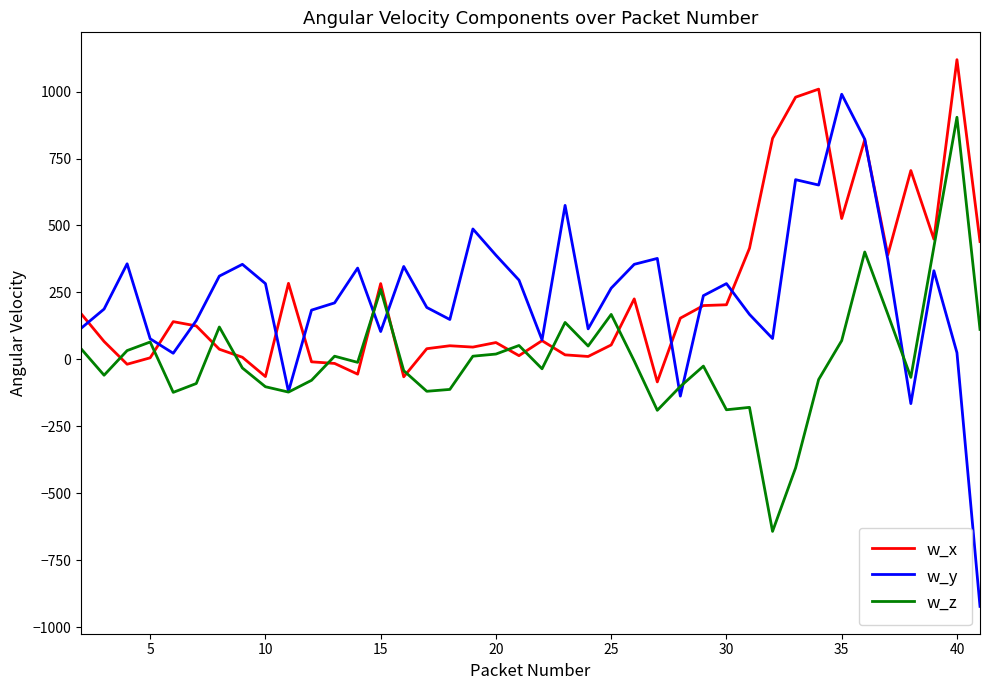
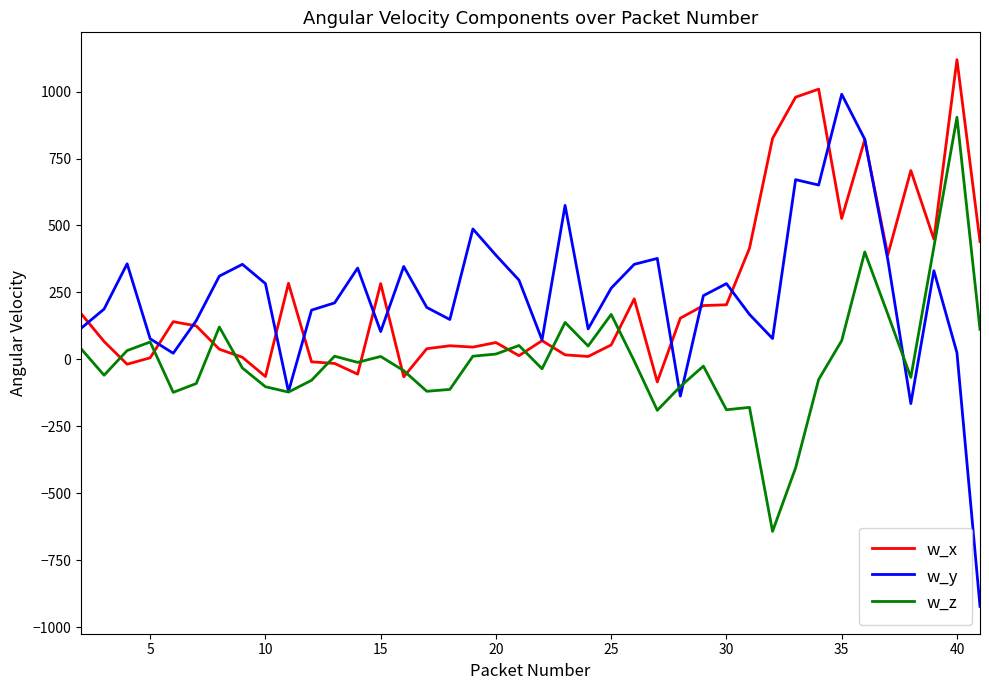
w_z, 15: 260 -> 10
